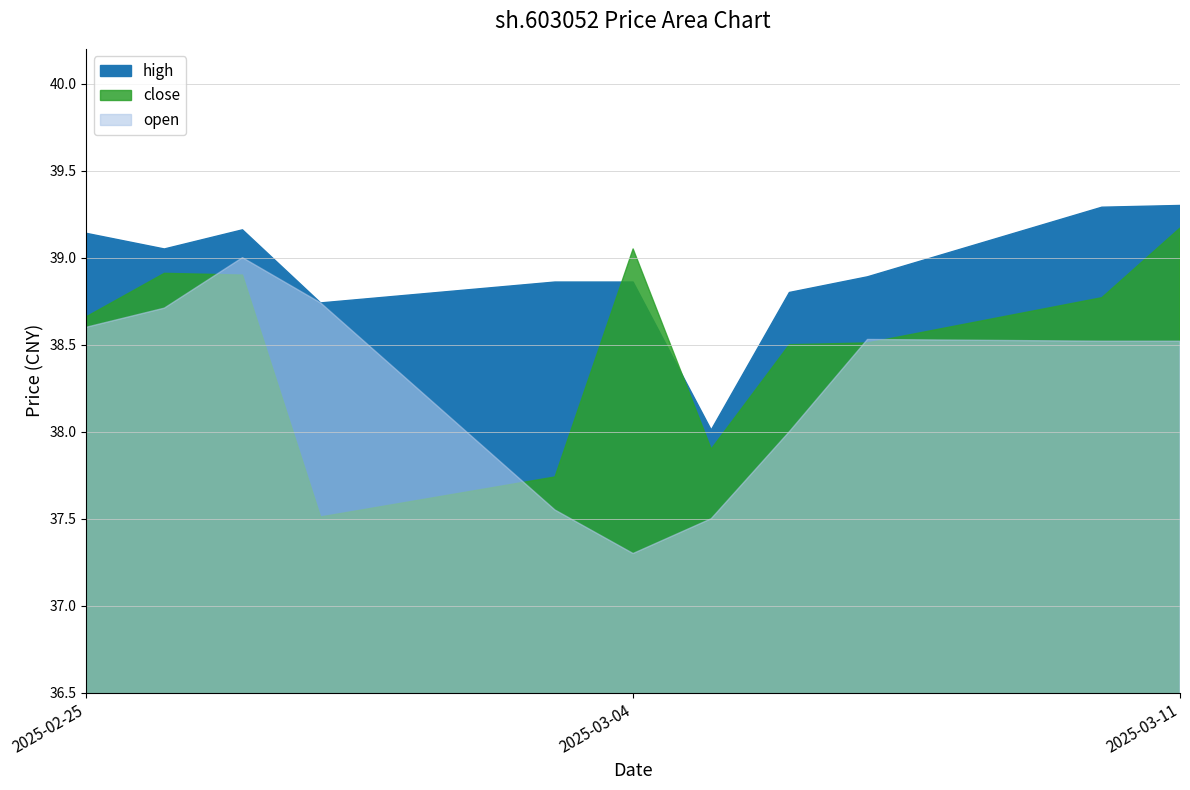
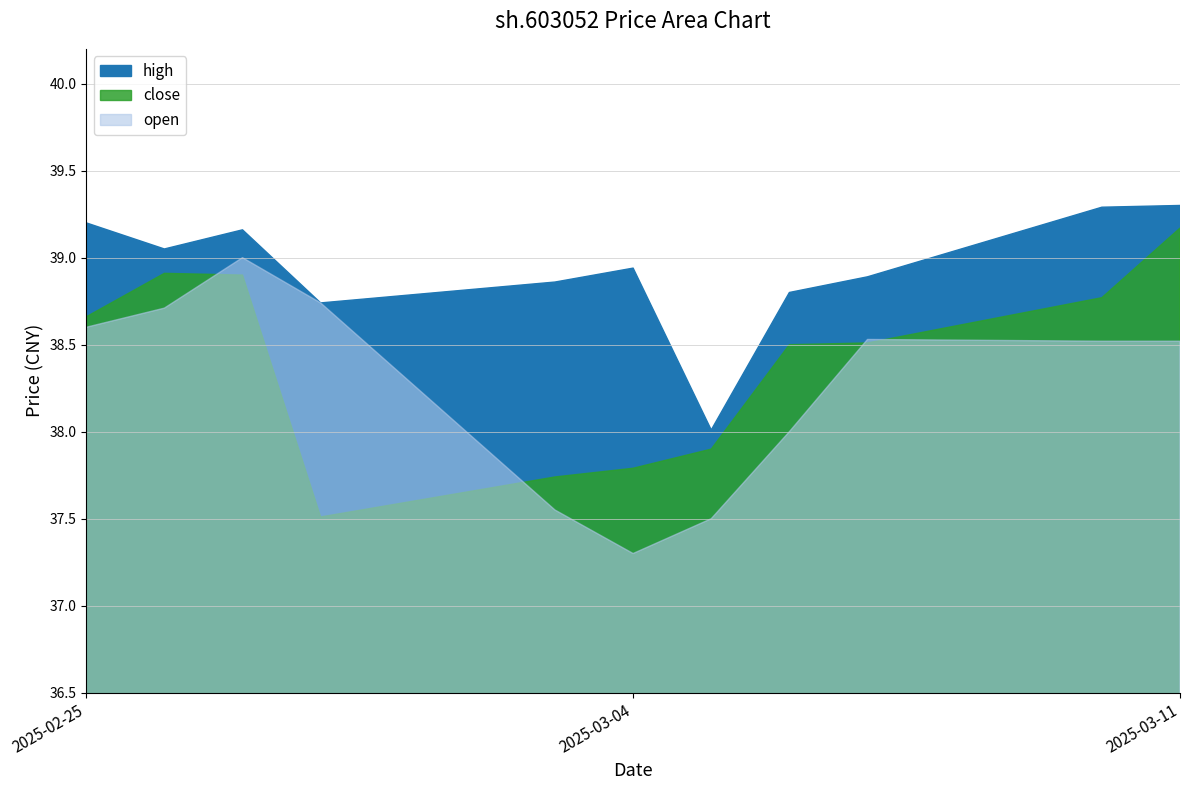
high, 2025-02-25: 39.14 -> 39.20
high, 2025-03-04: 38.86 -> 38.94
close, 2025-03-04: 39.05 -> 37.79
